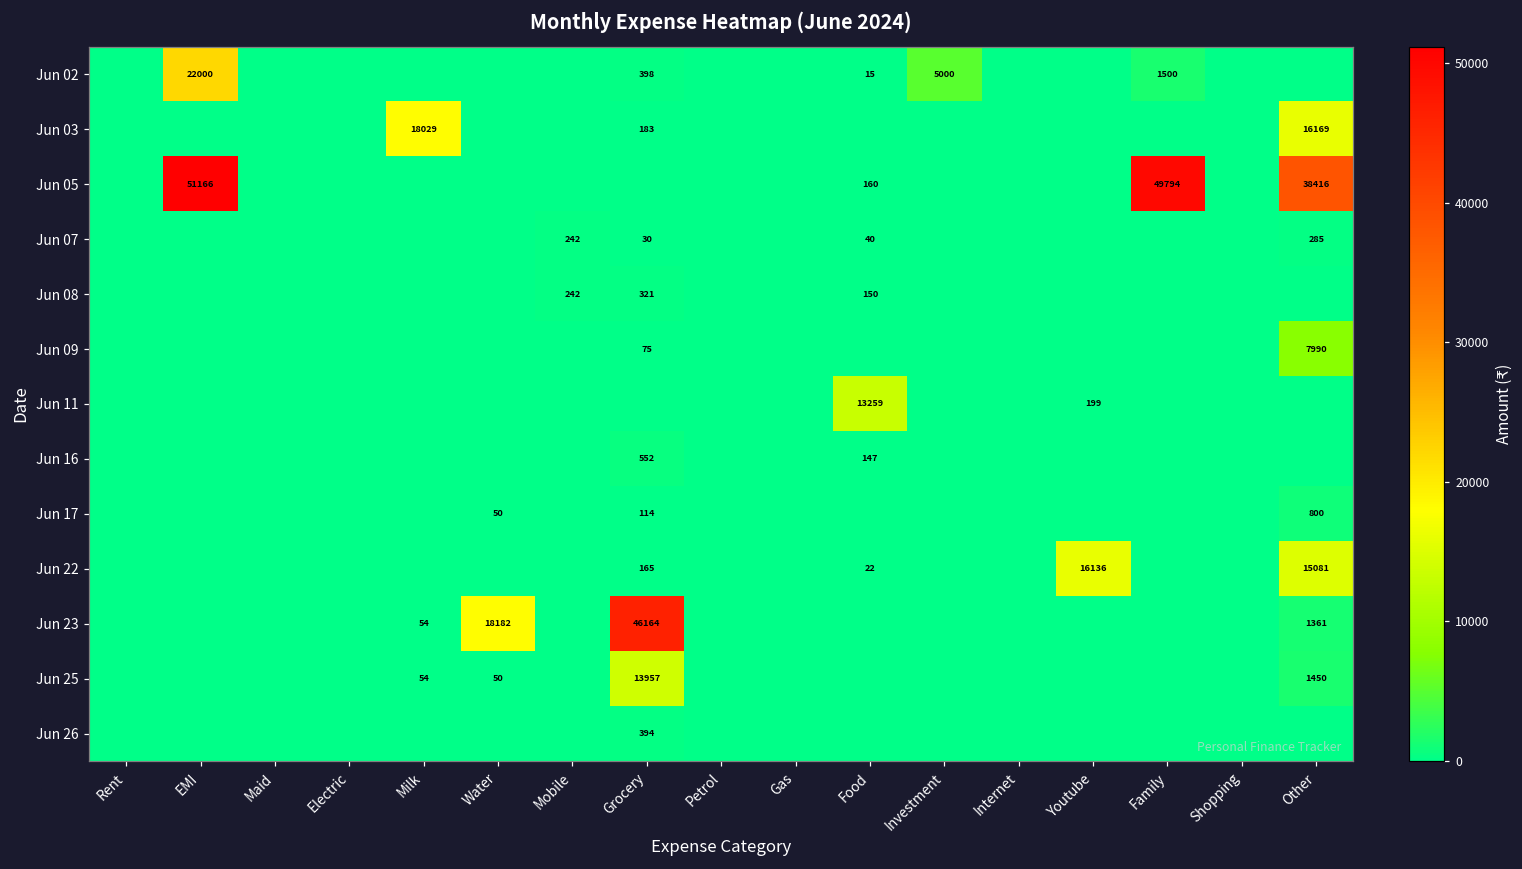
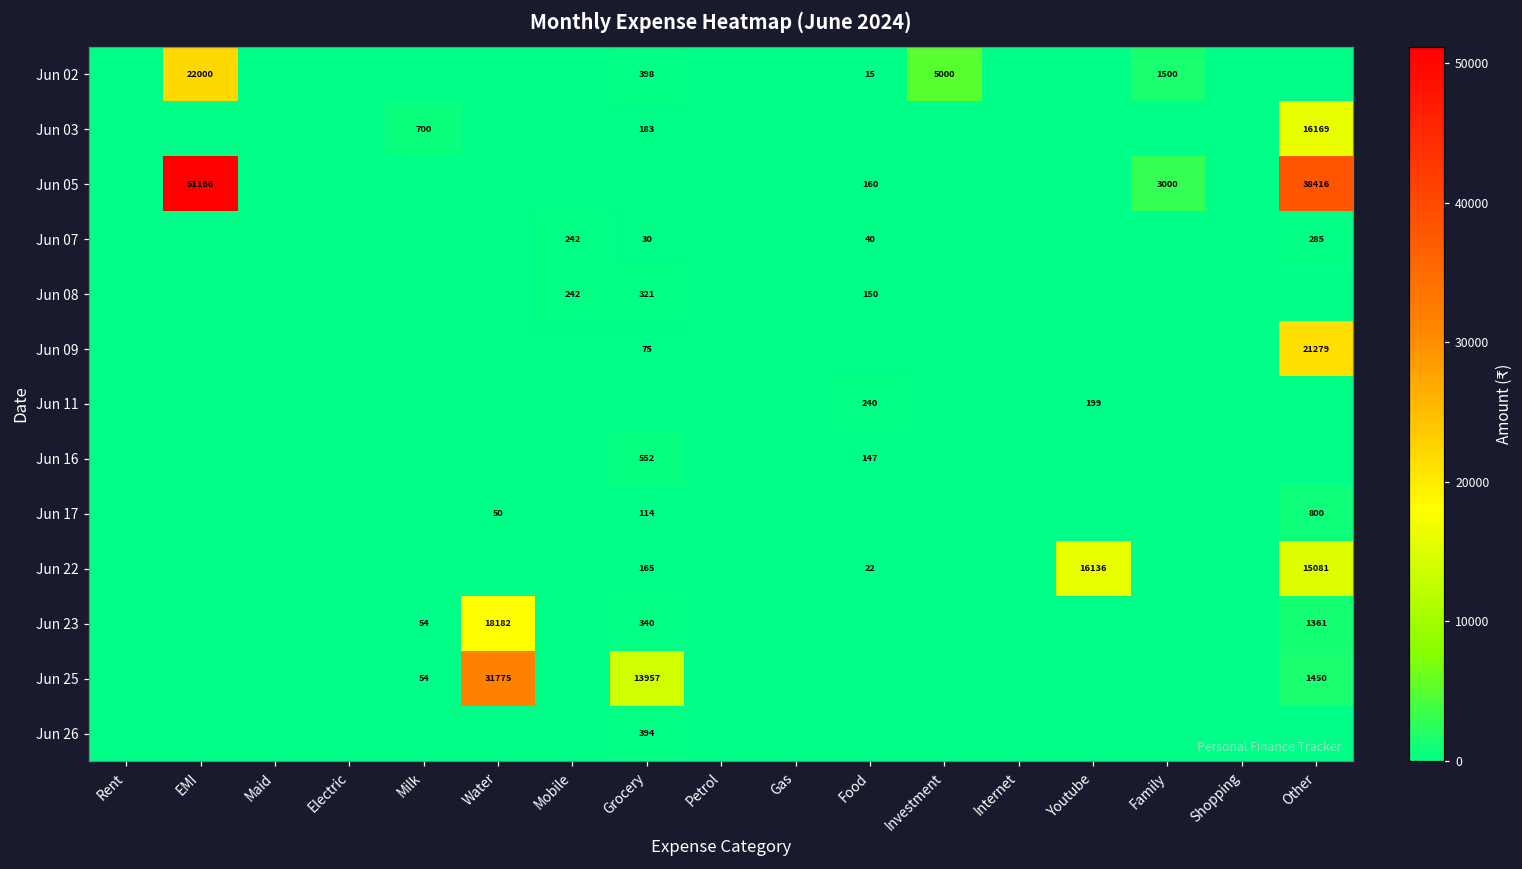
Jun 03, Milk: 18029 -> 700
Jun 05, Family: 49794 -> 3000
Jun 09, Other: 7990 -> 21279
Jun 11, Food: 13259 -> 240
Jun 23, Grocery: 46164 -> 340
Jun 25, Water: 50 -> 31775
